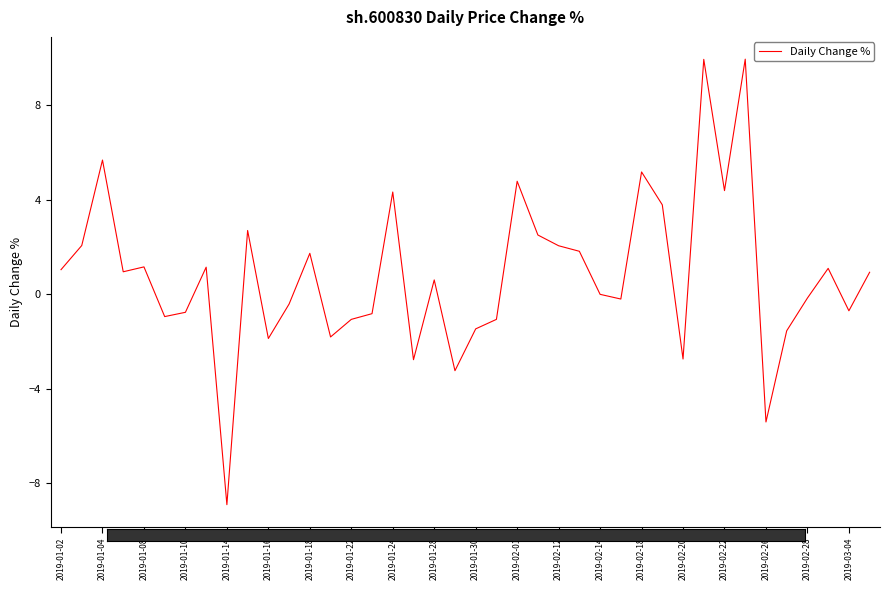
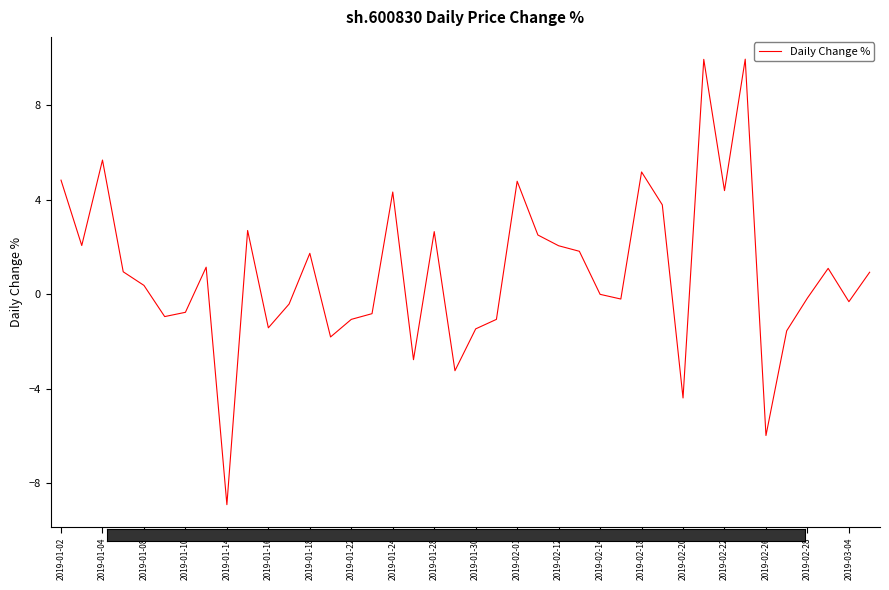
2019-01-02: 1.0 -> 4.8
2019-01-08: 1.2 -> 0.4
2019-01-16: -1.9 -> -1.4
2019-01-28: 0.6 -> 2.7
2019-02-20: -2.7 -> -4.4
2019-02-26: -5.4 -> -6.0
2019-03-04: -0.7 -> -0.3
